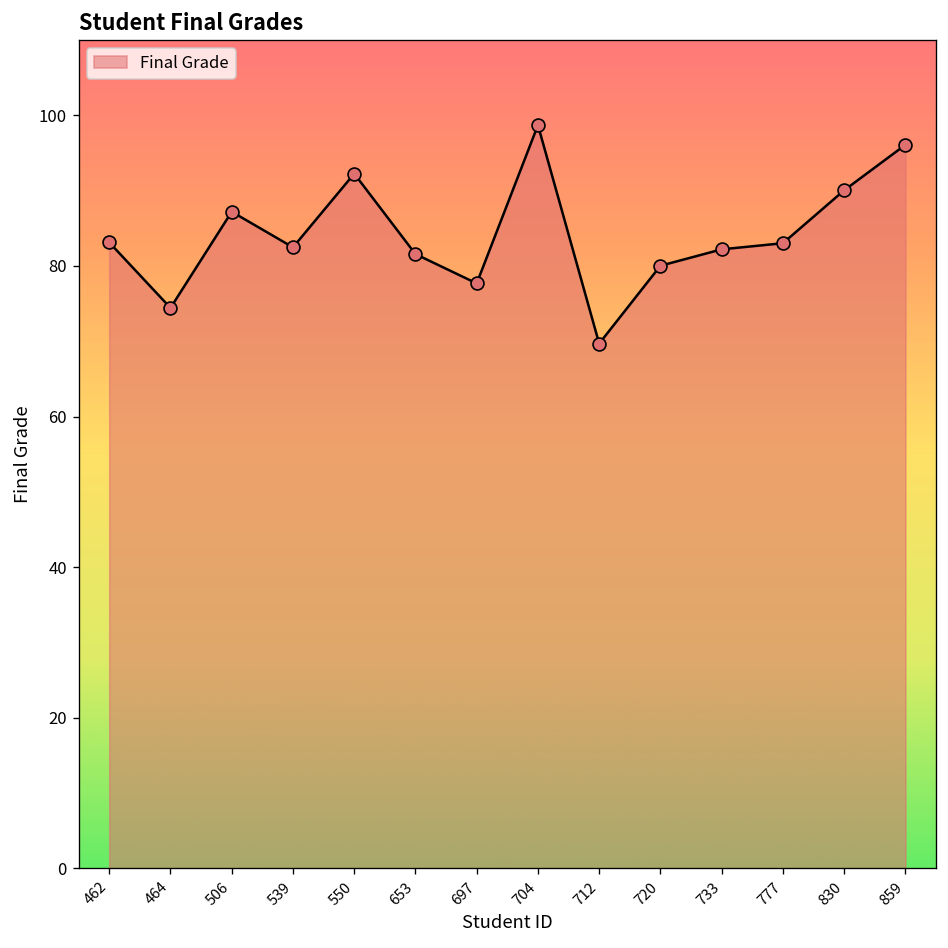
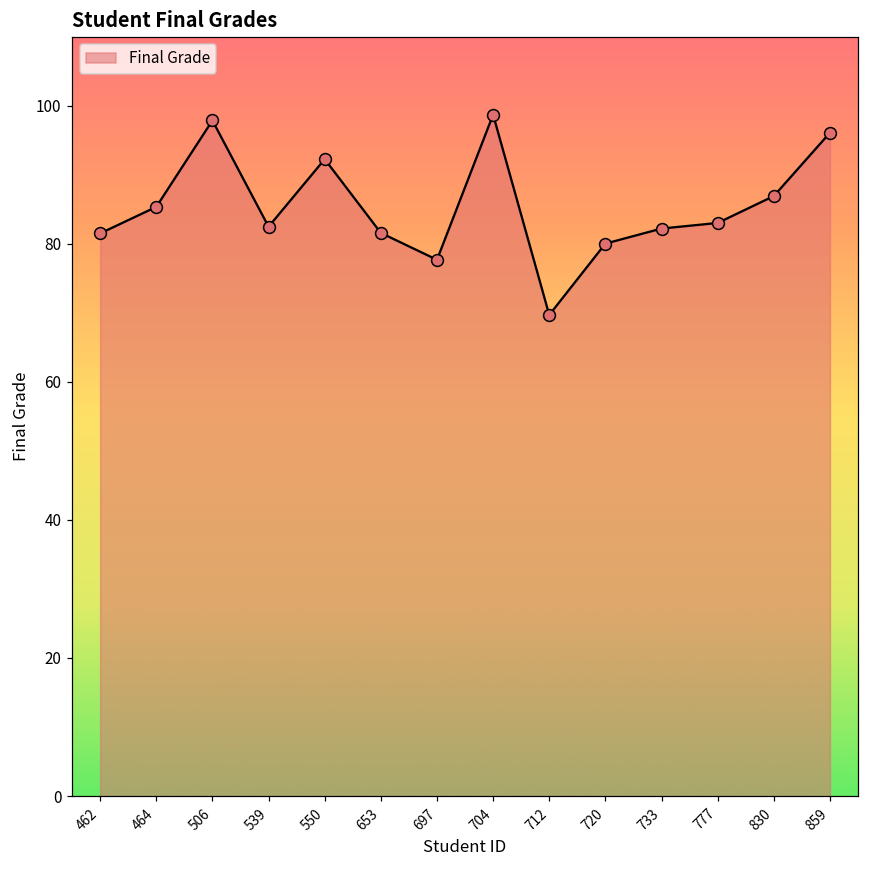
462: 83 -> 82
464: 74 -> 85
506: 87 -> 98
830: 90 -> 87
